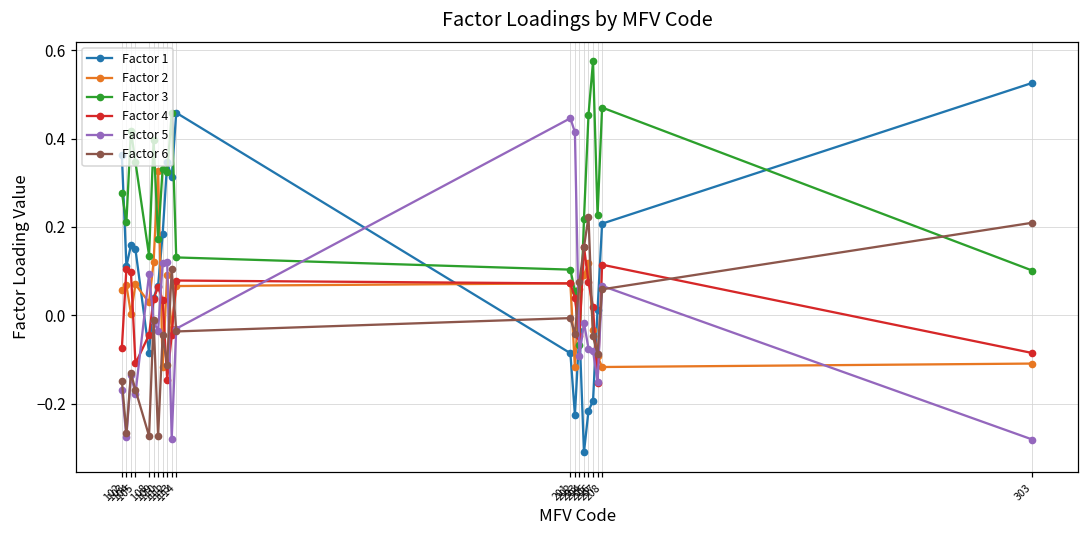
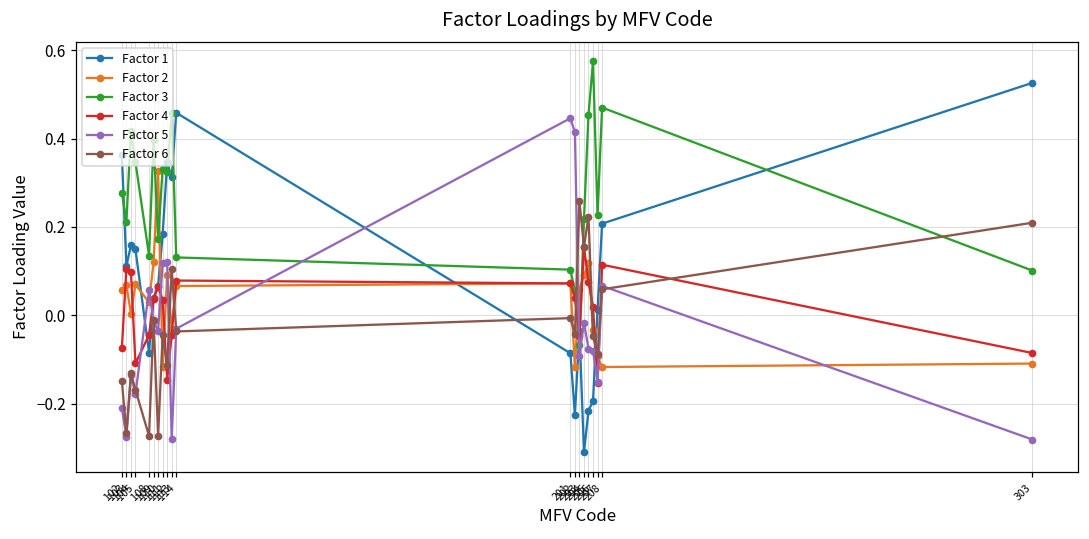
Factor 5, 102: -0.17 -> -0.21
Factor 5, 108: 0.09 -> 0.06
Factor 6, 203: 0.08 -> 0.26
